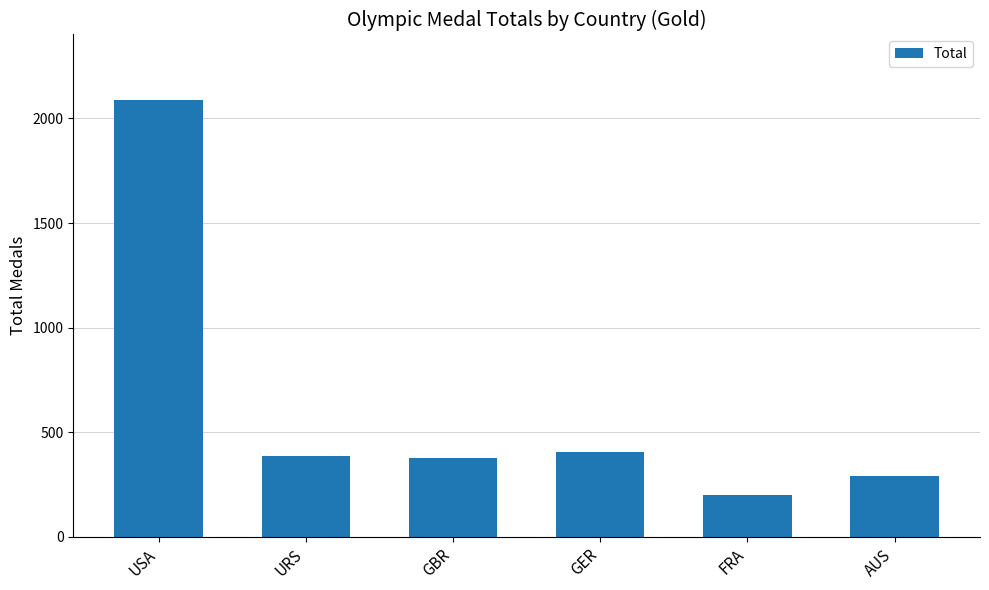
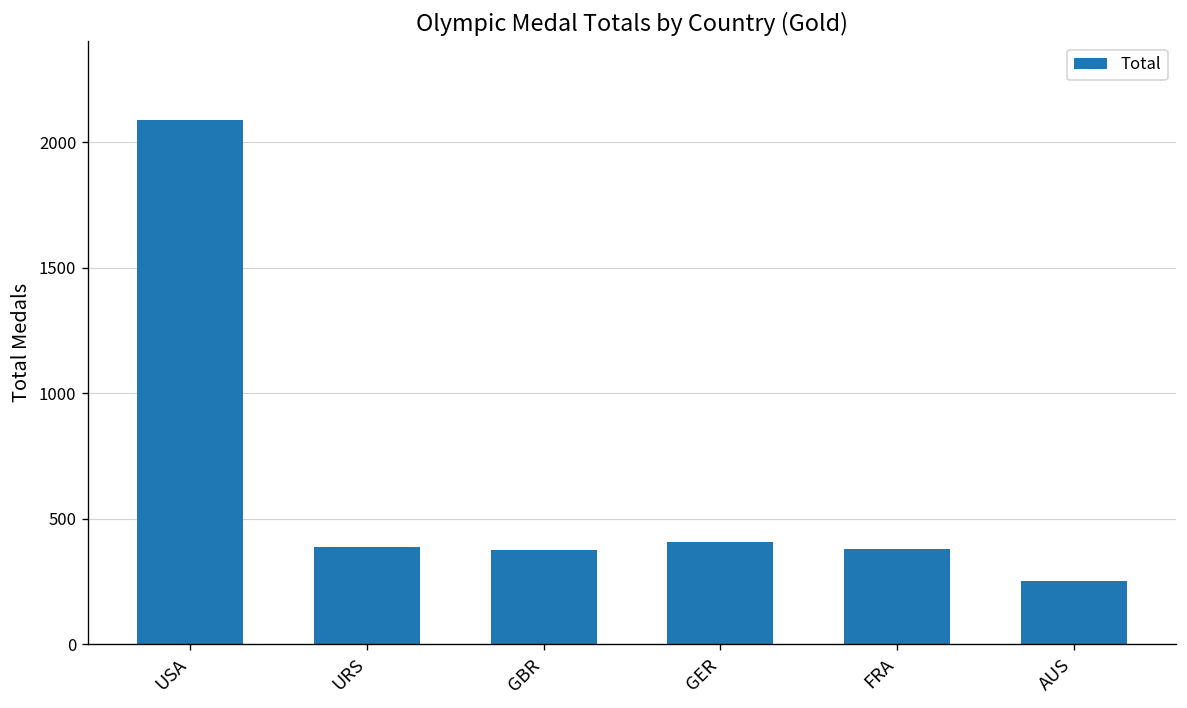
FRA: 200 -> 380
AUS: 290 -> 250
